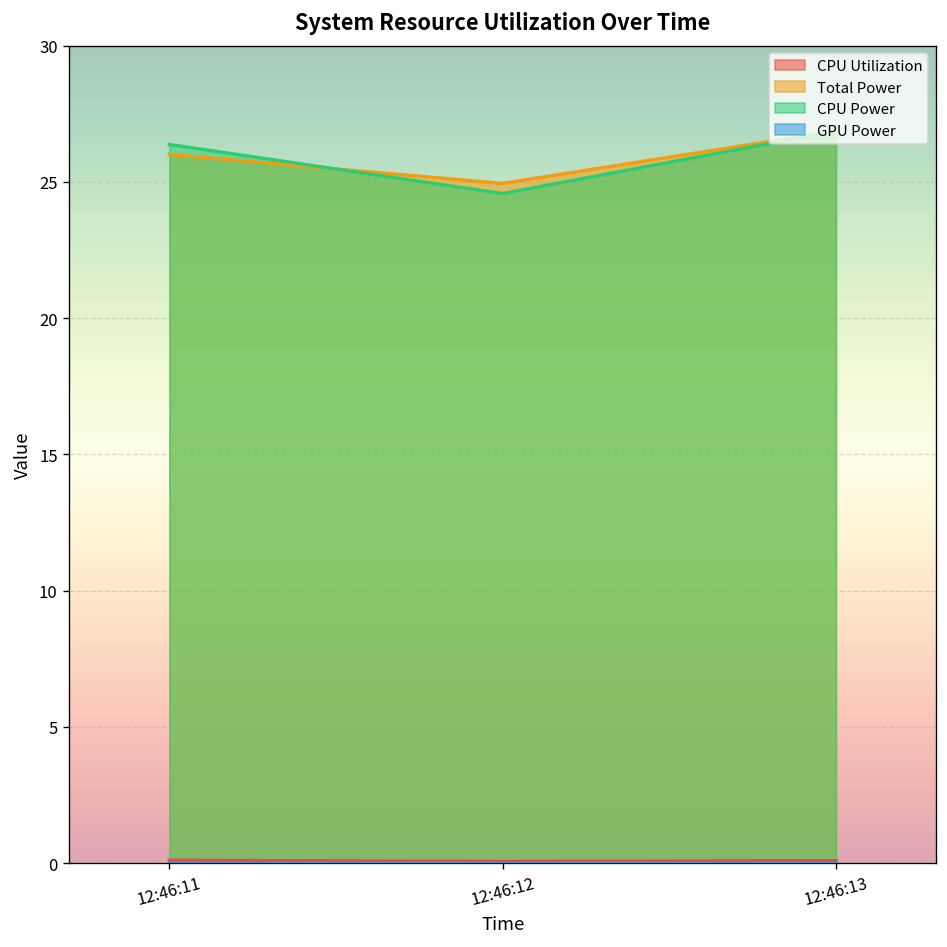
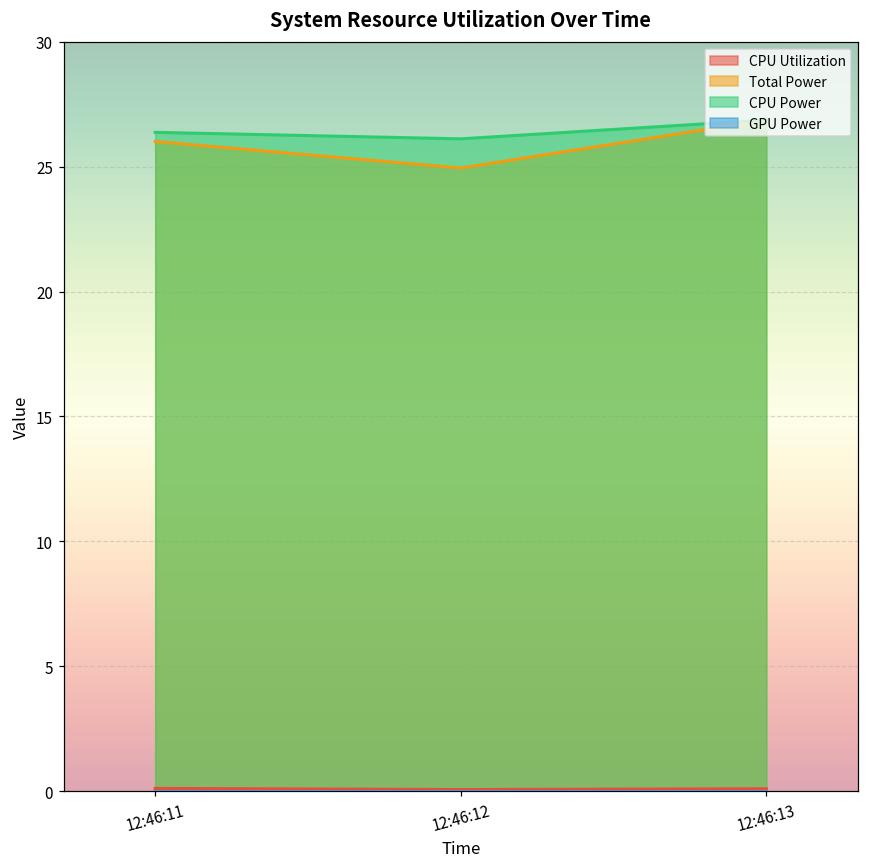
CPU Power, 12:46:12: 24.6 -> 26.1
